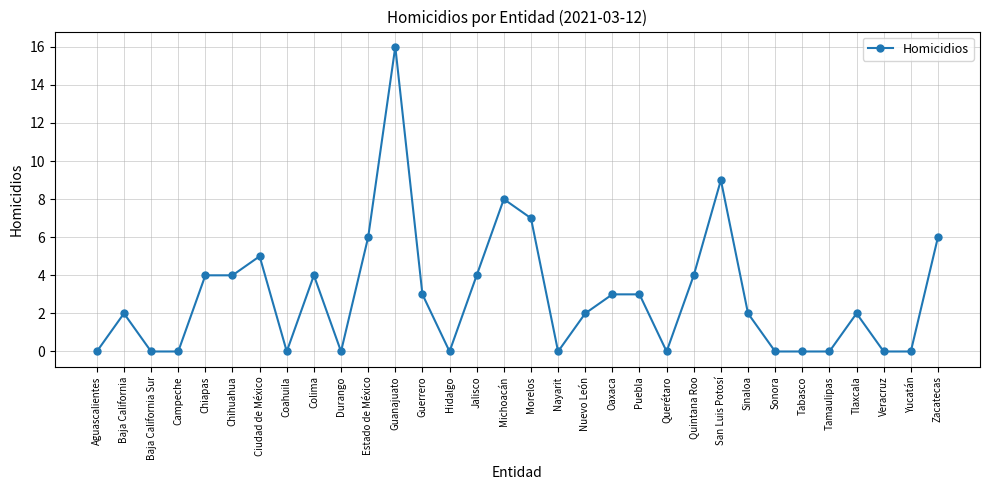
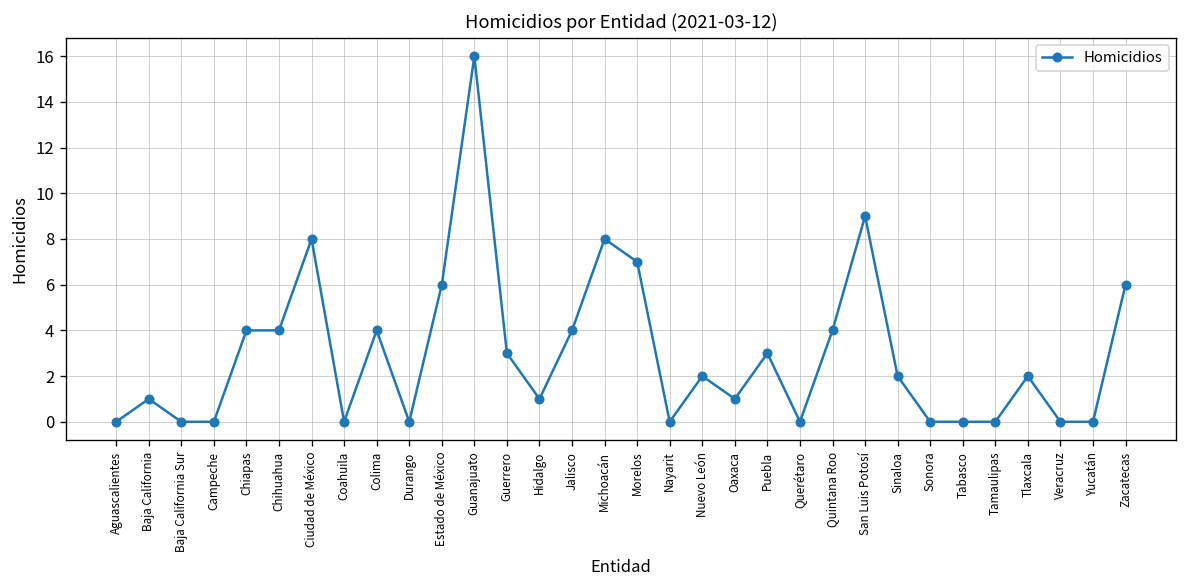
Baja California: 2 -> 1
Ciudad de México: 5 -> 8
Hidalgo: 0 -> 1
Oaxaca: 3 -> 1
